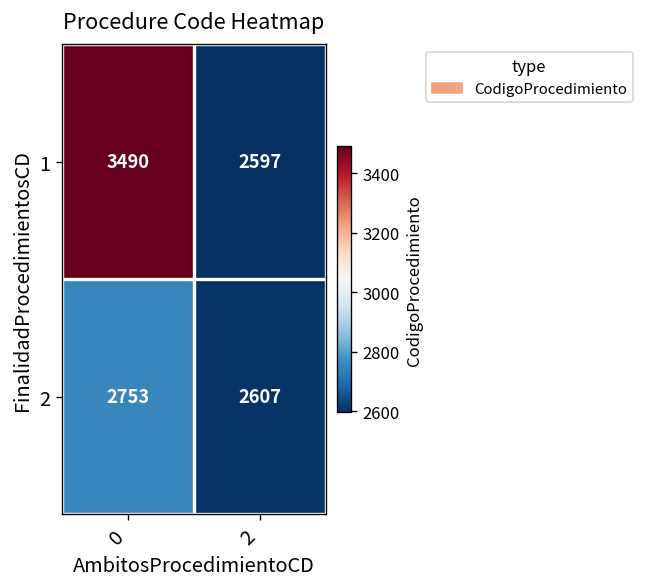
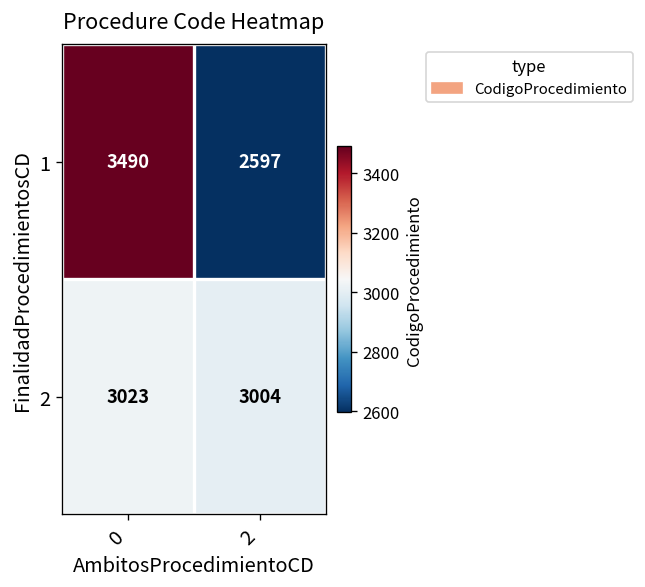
2, 0: 2753 -> 3023
2, 2: 2607 -> 3004
